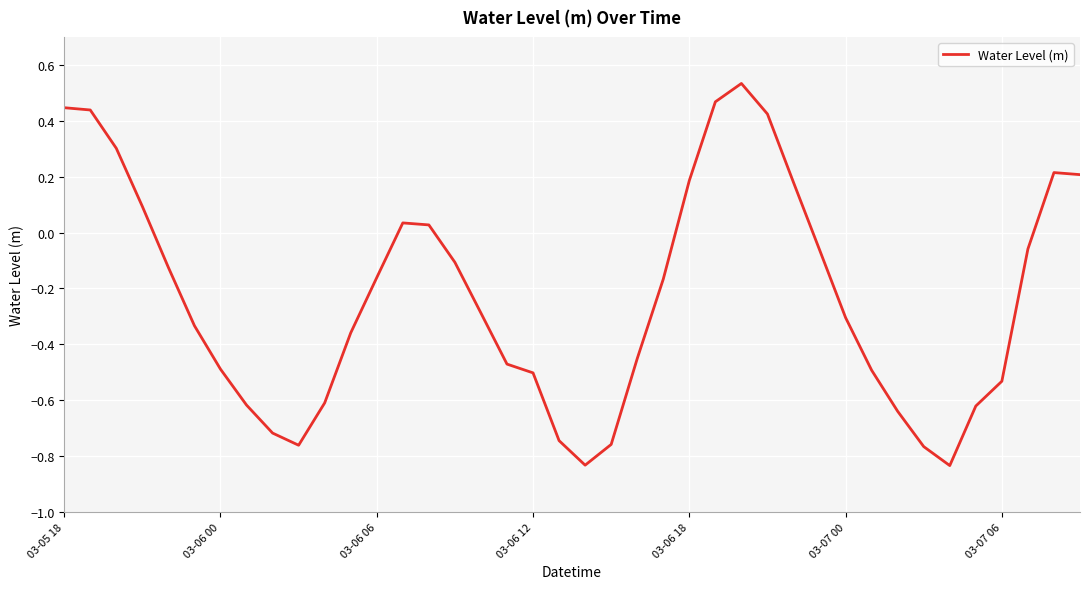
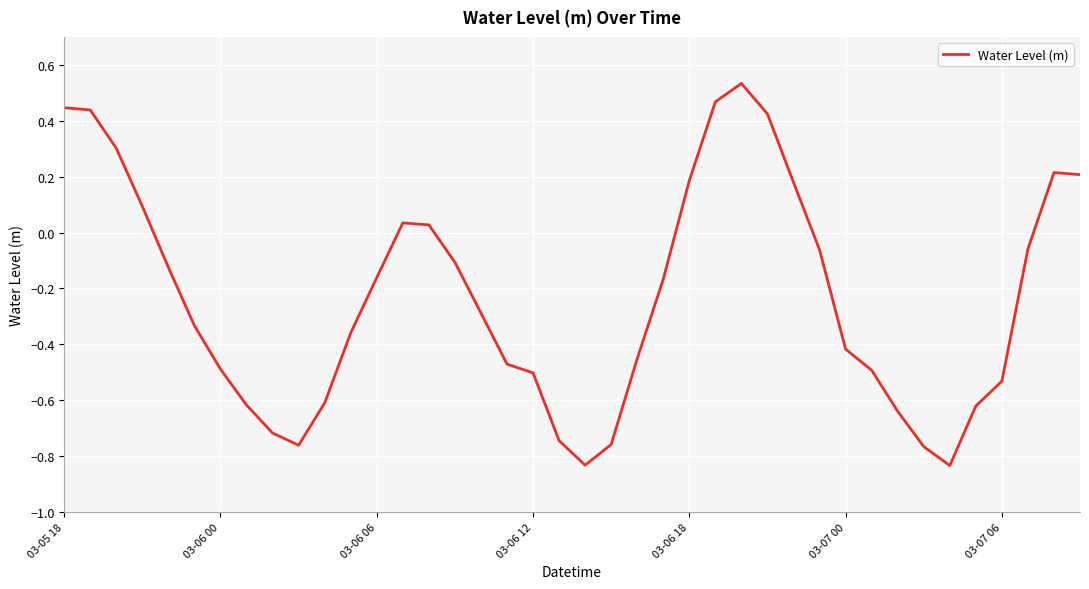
03-07 00: -0.30 -> -0.42
